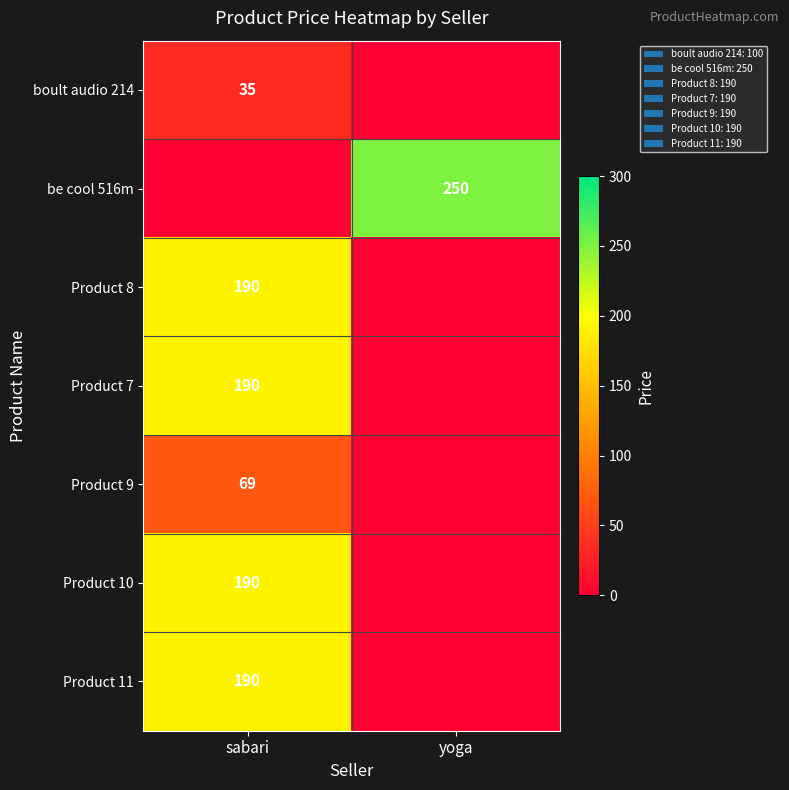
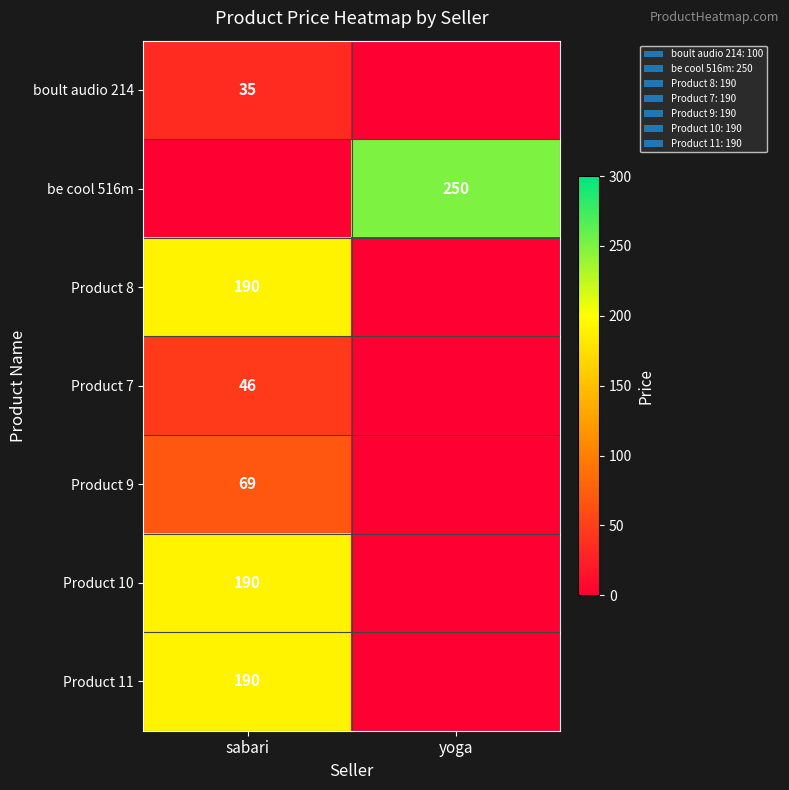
Product 7, sabari: 190 -> 46
